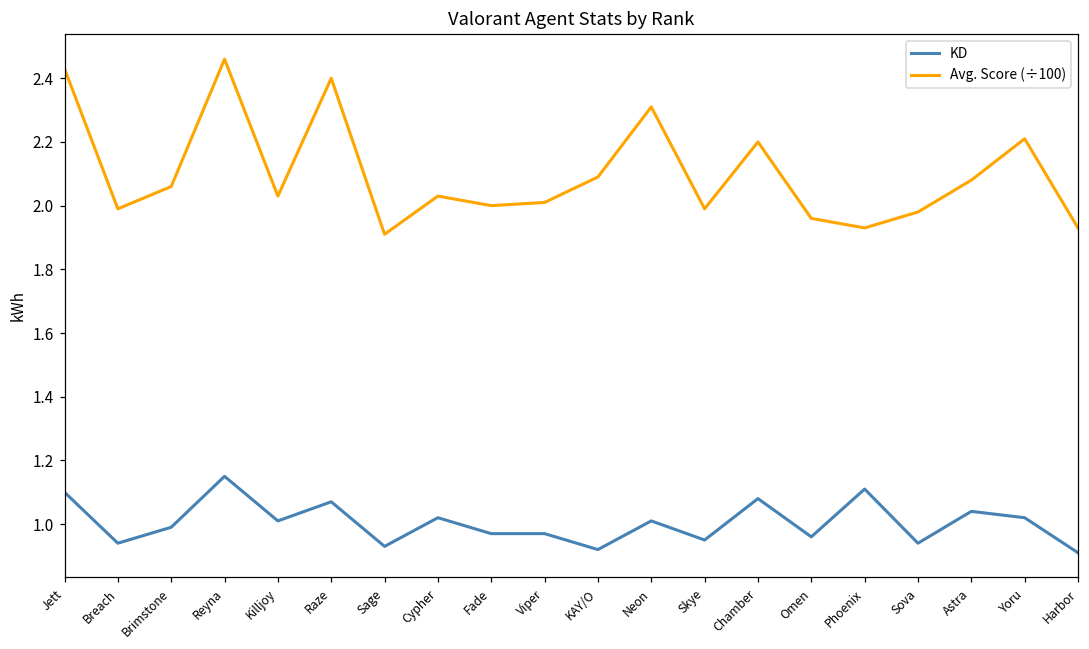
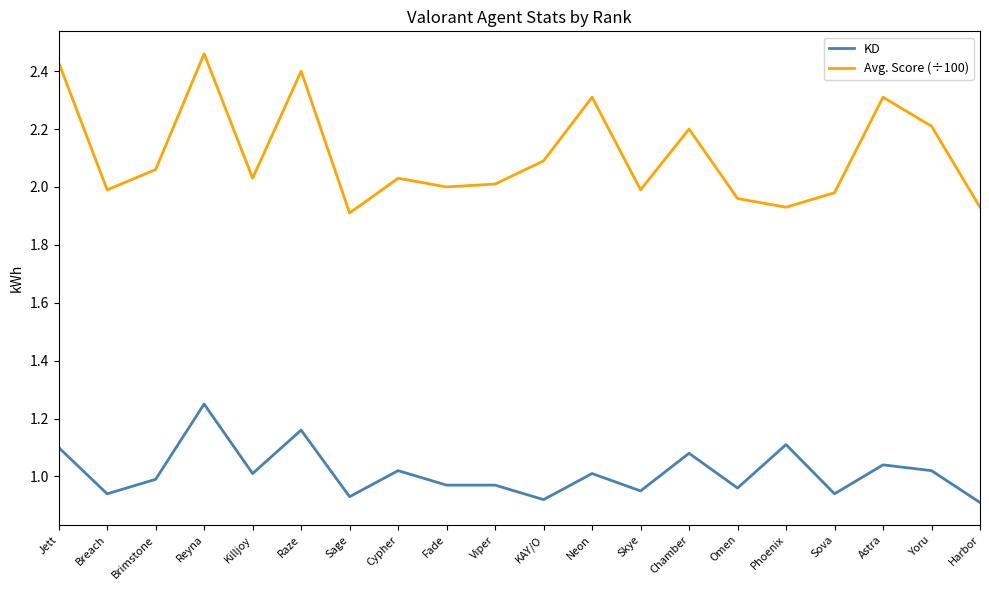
KD, Reyna: 1.15 -> 1.25
KD, Raze: 1.07 -> 1.16
Avg. Score (÷100), Astra: 2.08 -> 2.31
